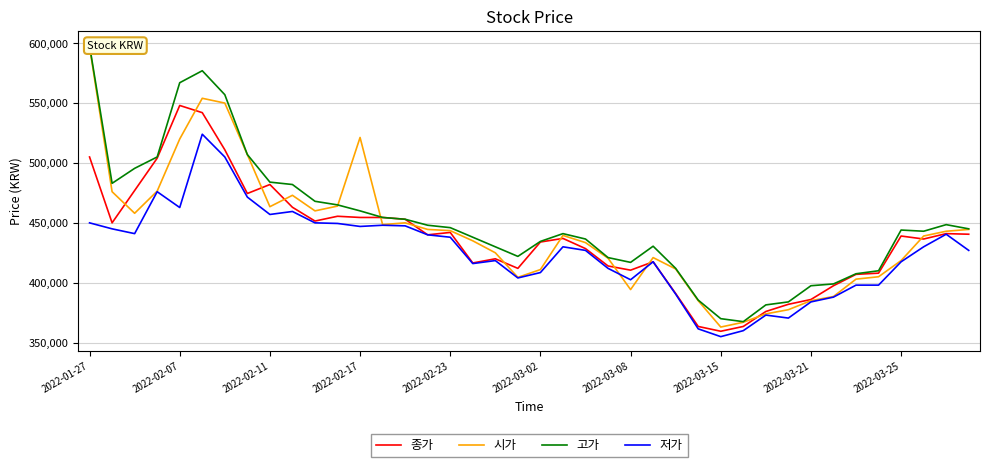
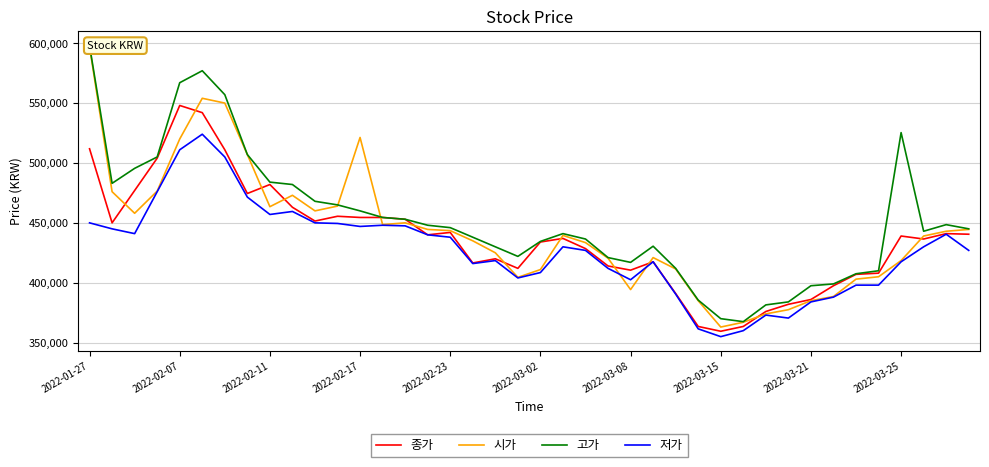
종가, 2022-01-27: 505,000 -> 512,000
저가, 2022-02-07: 463,000 -> 511,000
고가, 2022-03-25: 444,000 -> 525,000
